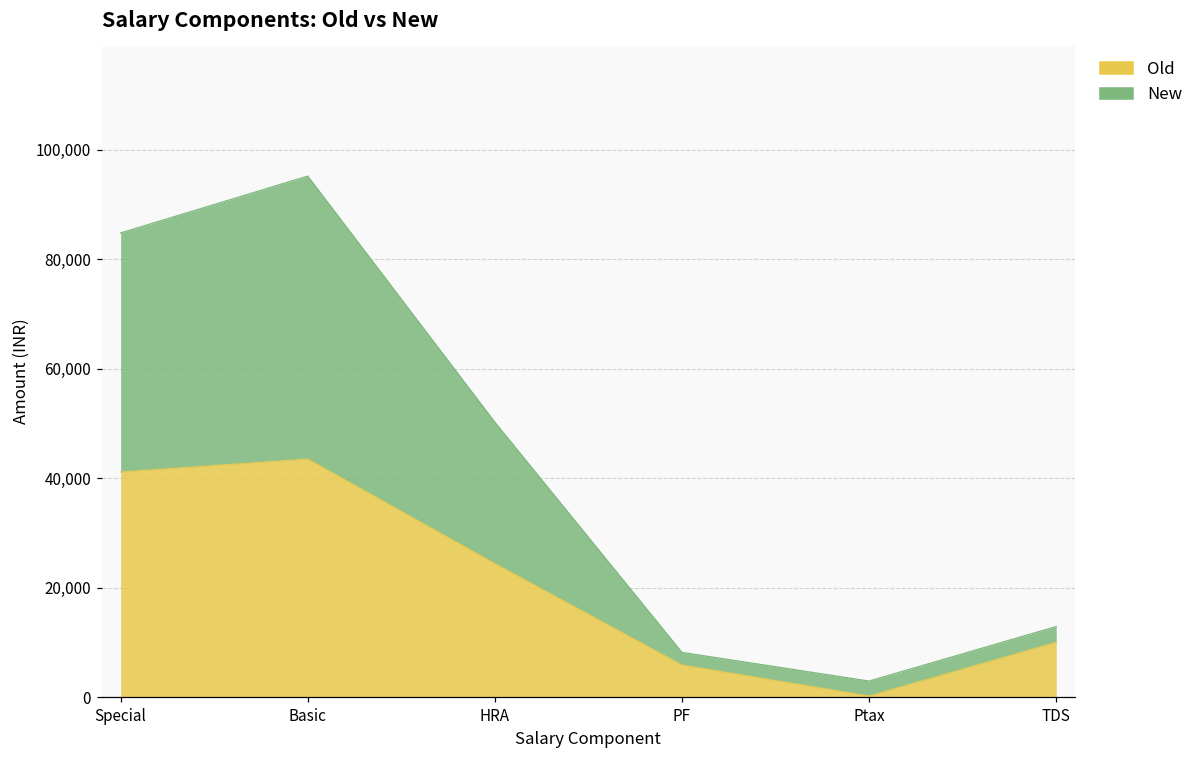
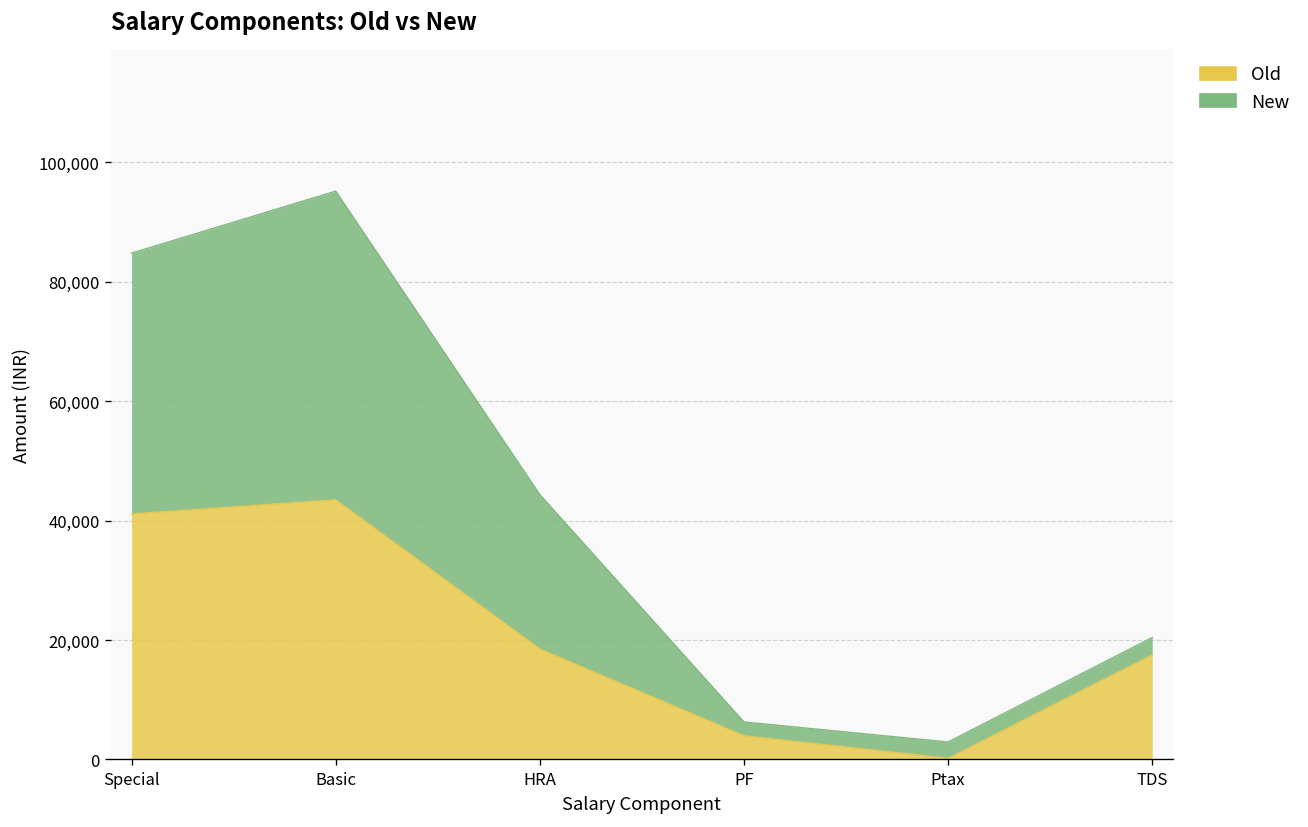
Old, HRA: 24,000 -> 19,000
Old, PF: 6,000 -> 4,000
Old, TDS: 10,000 -> 18,000
